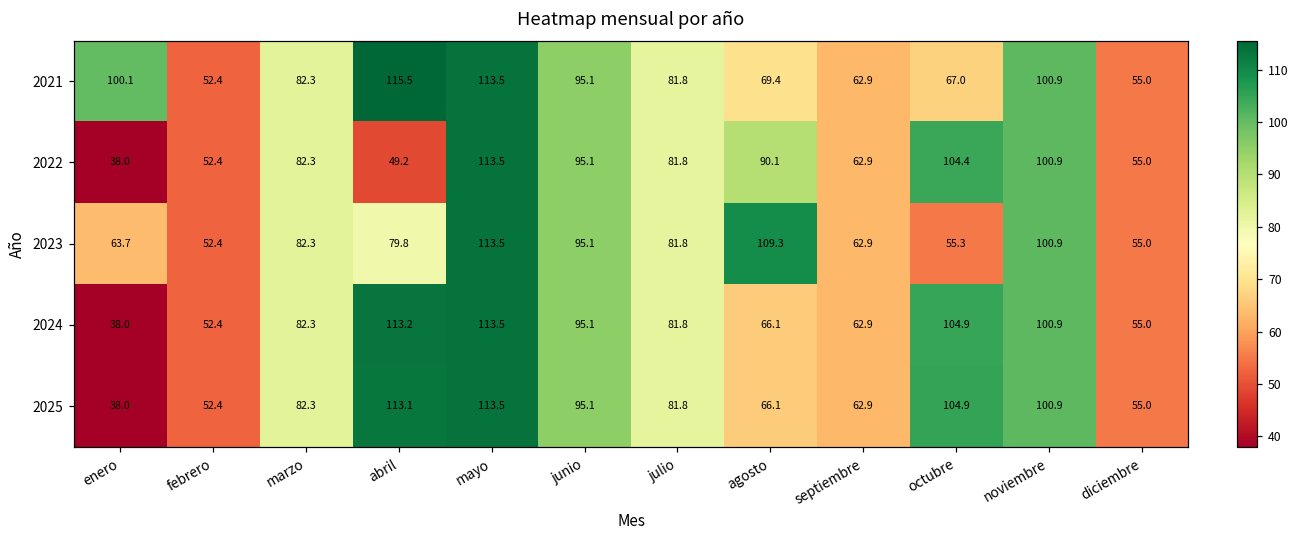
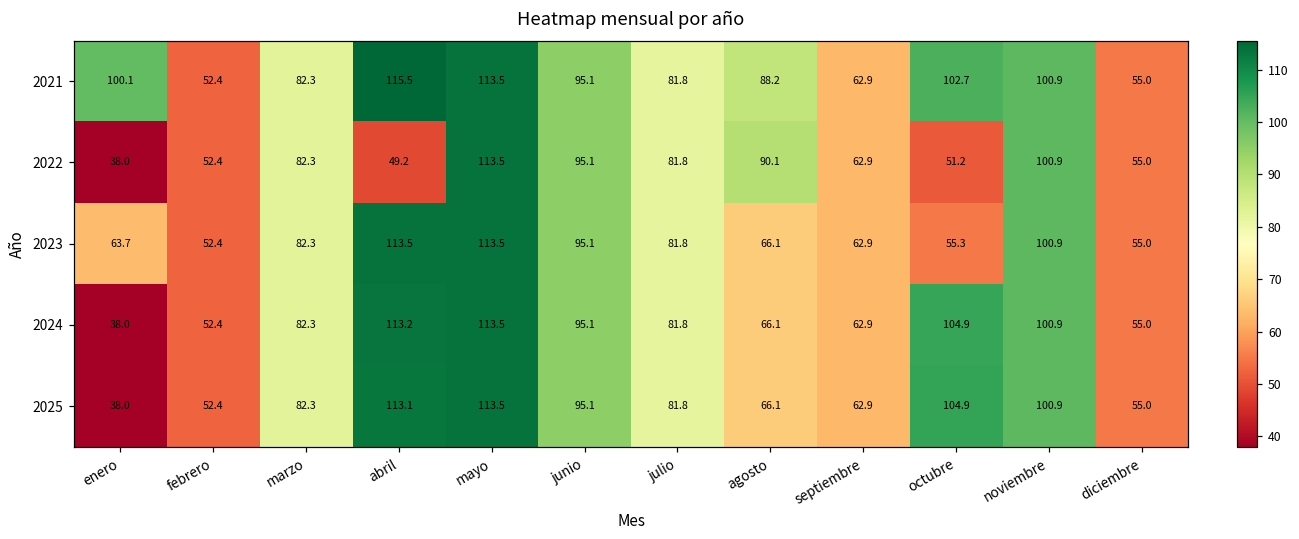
2021, agosto: 69.4 -> 88.2
2021, octubre: 67.0 -> 102.7
2022, octubre: 104.4 -> 51.2
2023, abril: 79.8 -> 113.5
2023, agosto: 109.3 -> 66.1
